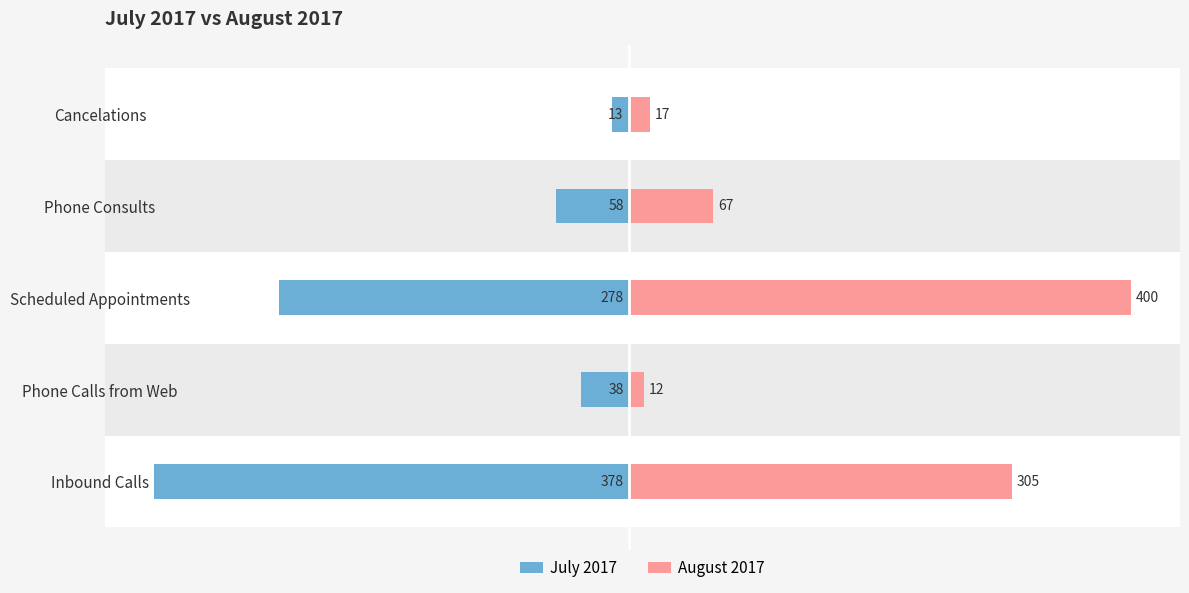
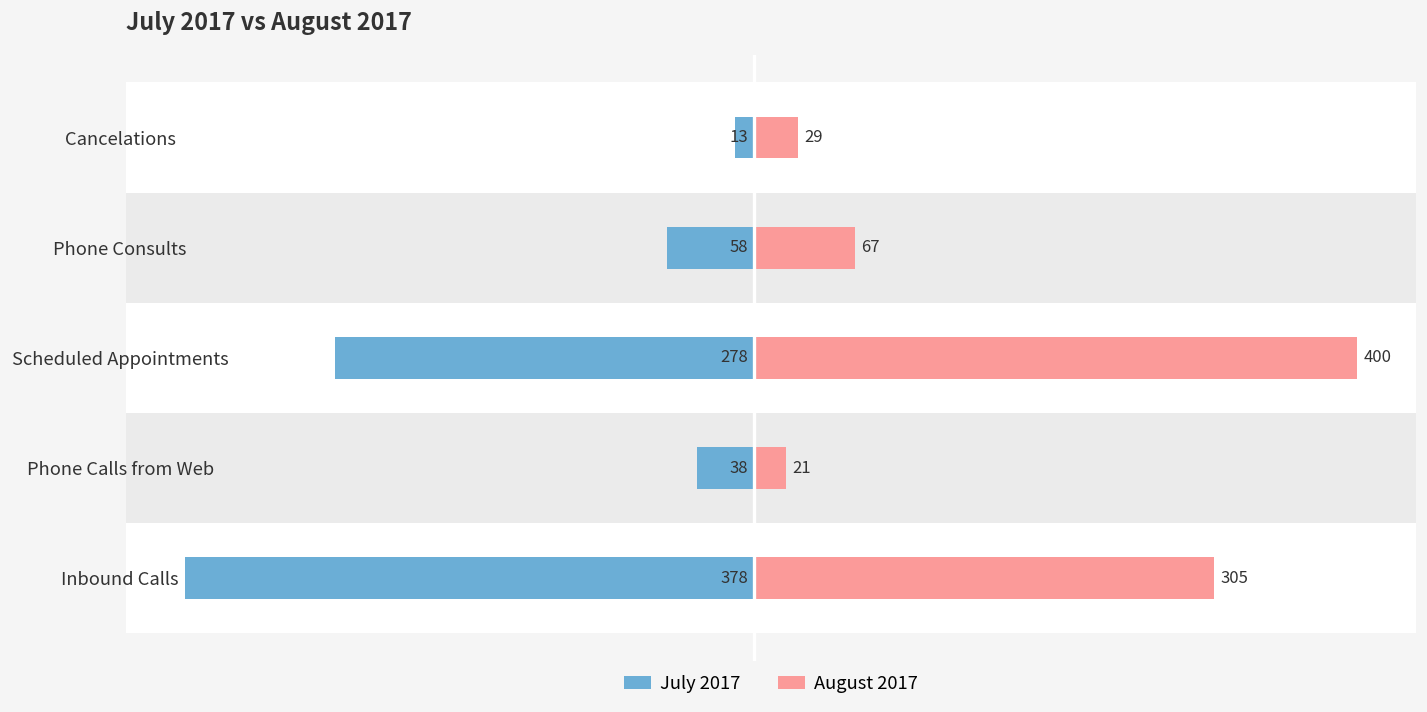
August 2017, Cancelations: 17 -> 29
August 2017, Phone Calls from Web: 12 -> 21
